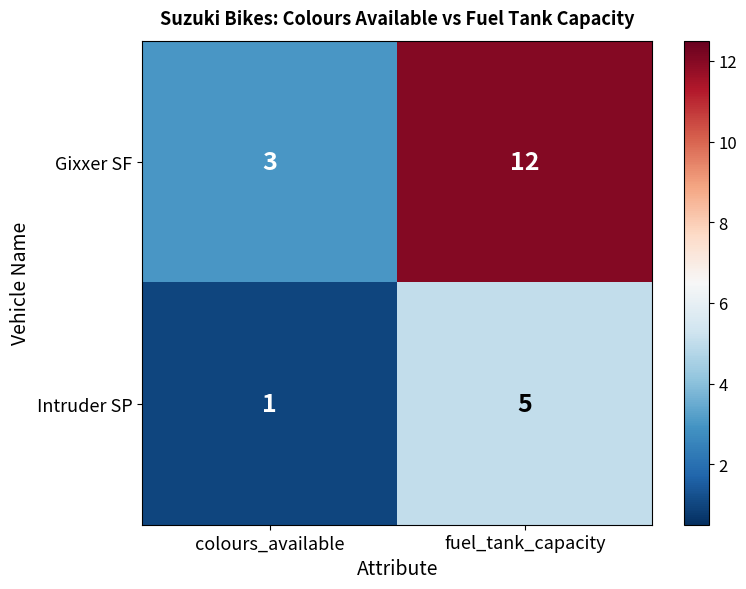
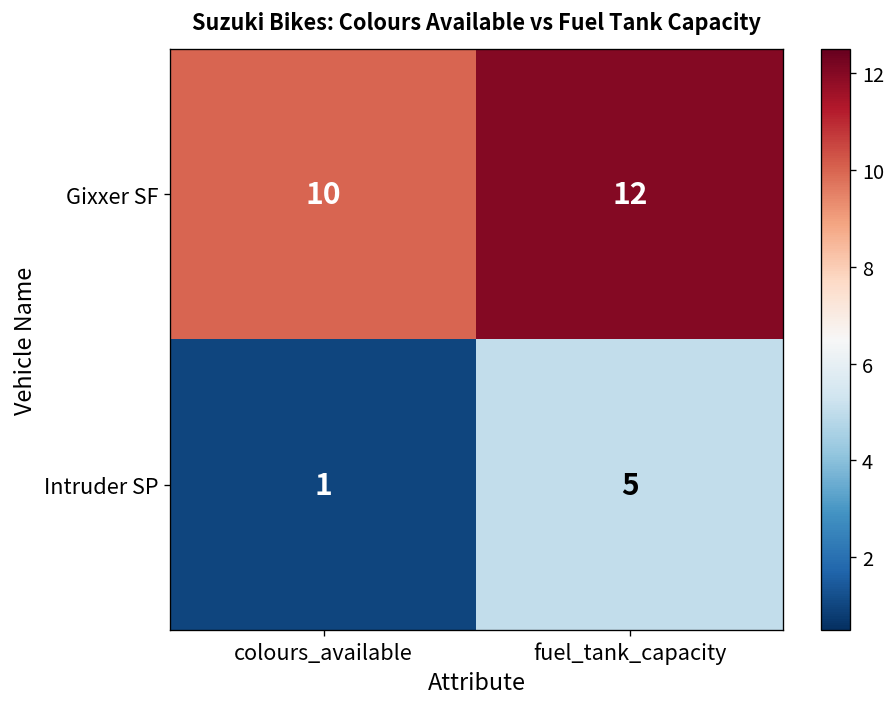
Gixxer SF, colours_available: 3 -> 10
